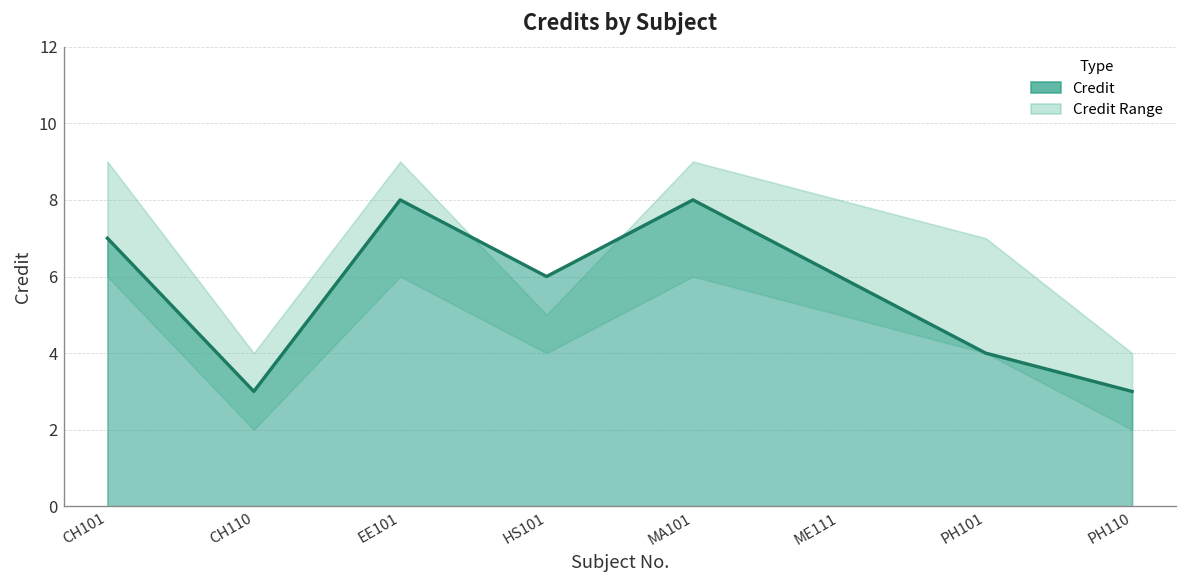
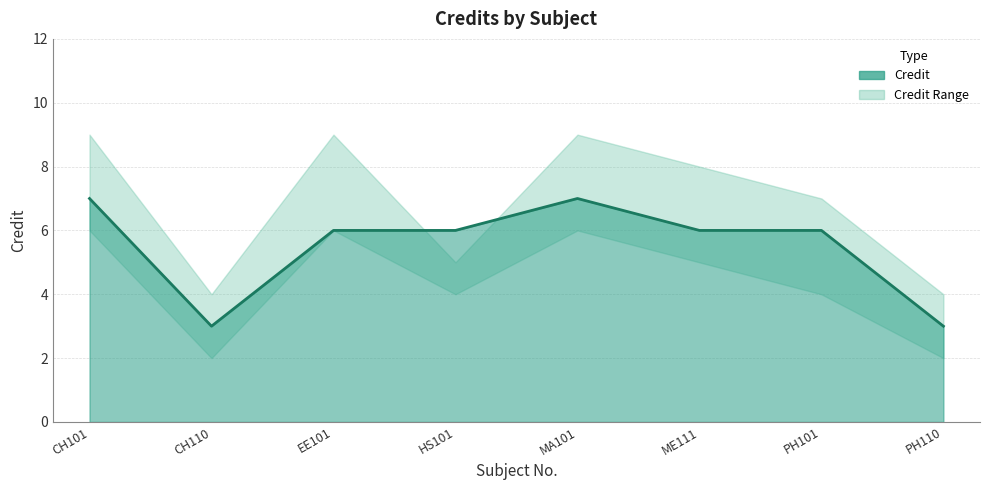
Credit, EE101: 8 -> 6
Credit, MA101: 8 -> 7
Credit, PH101: 4 -> 6
